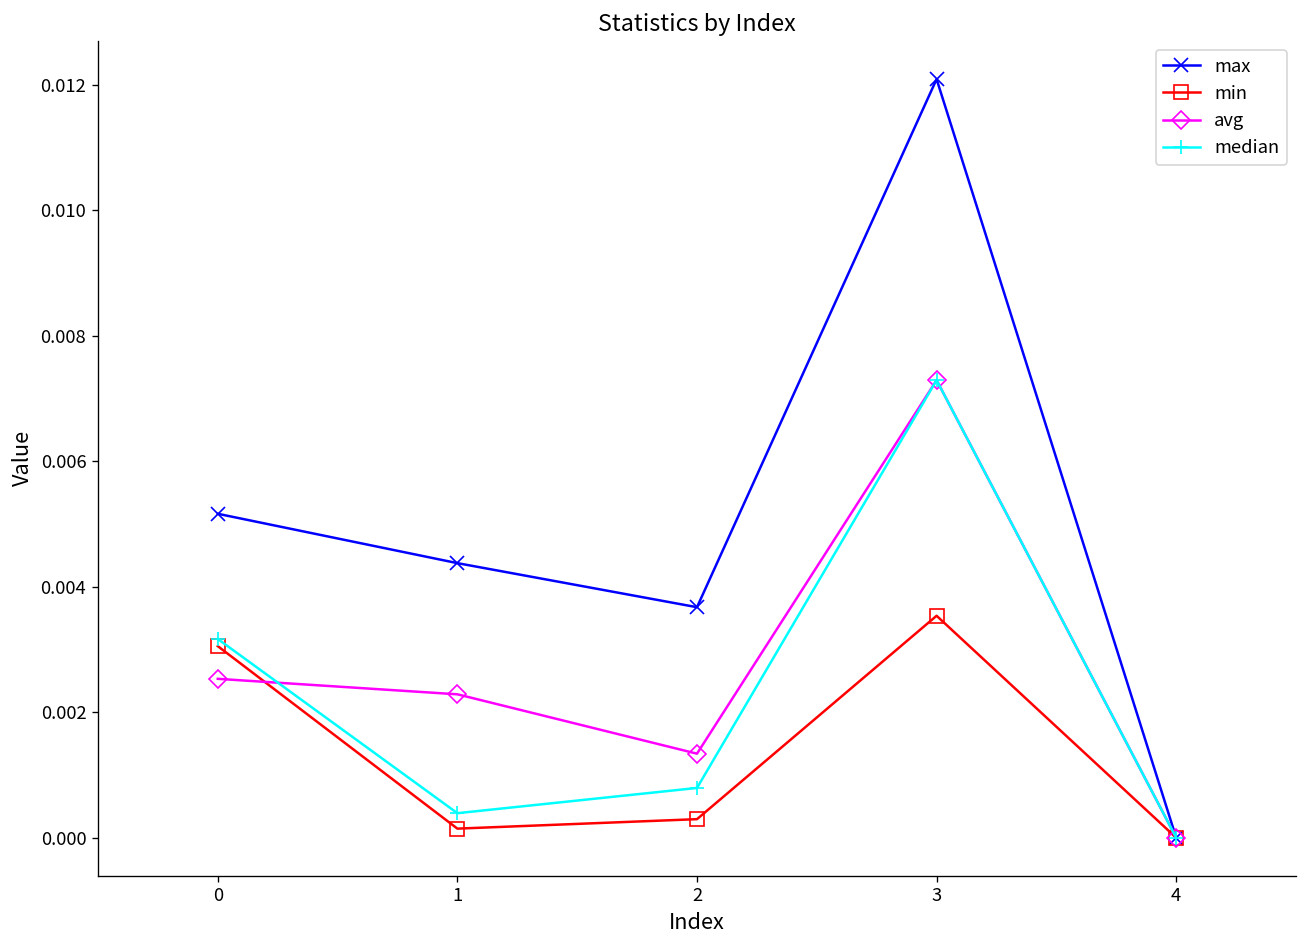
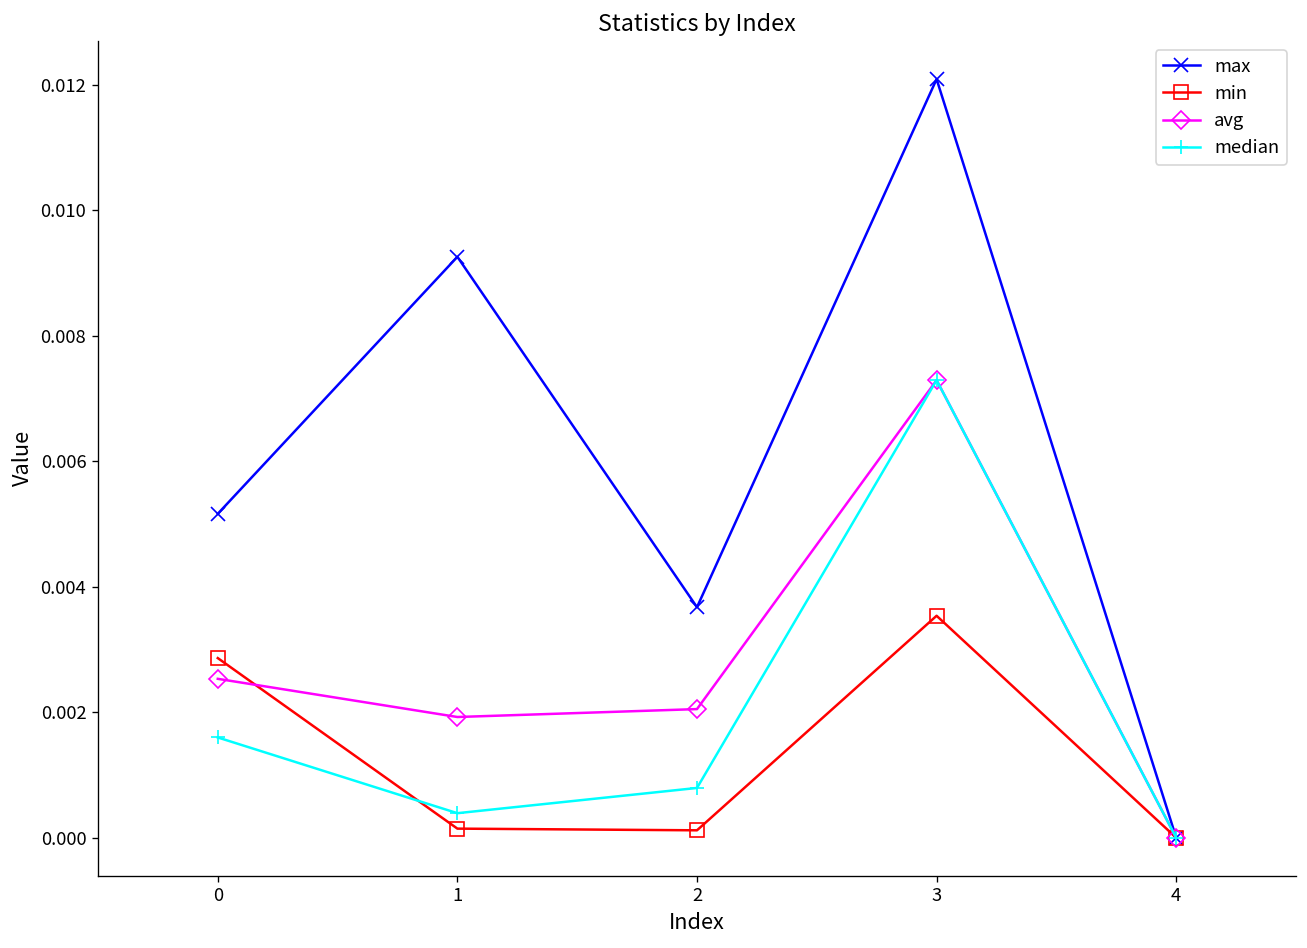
min, 0: 0.0031 -> 0.0029
median, 0: 0.0032 -> 0.0016
max, 1: 0.0044 -> 0.0093
avg, 1: 0.0023 -> 0.0019
min, 2: 0.0003 -> 0.0001
avg, 2: 0.0013 -> 0.0021
